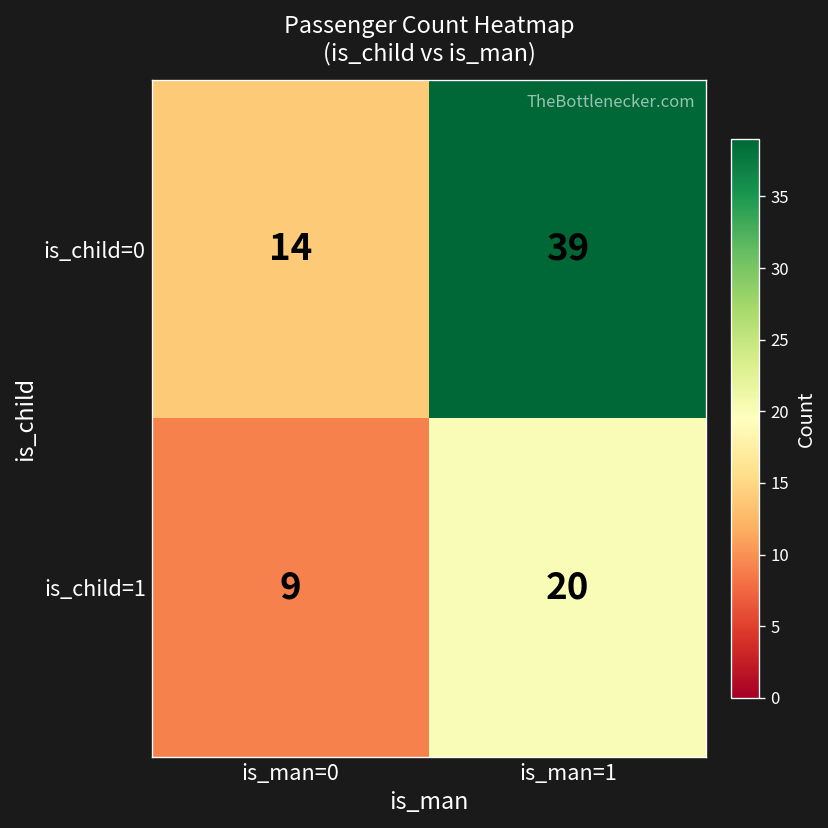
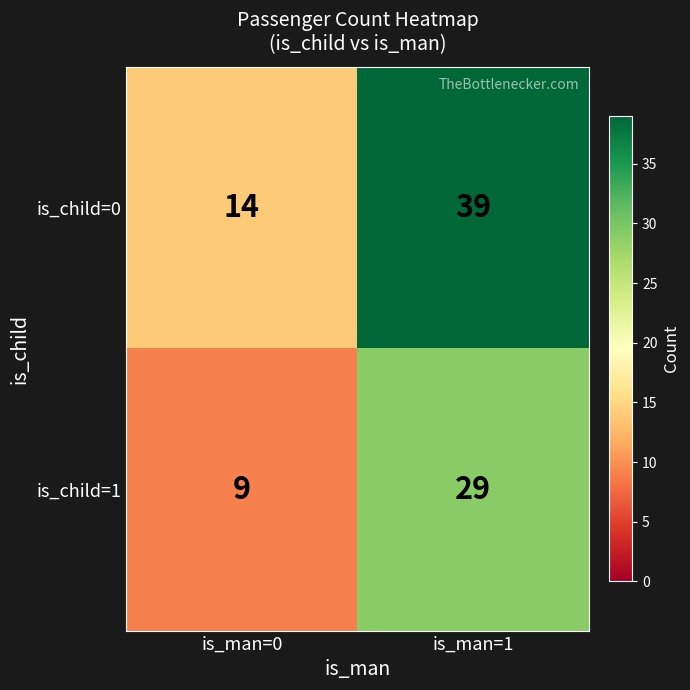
is_child=1, is_man=1: 20 -> 29
